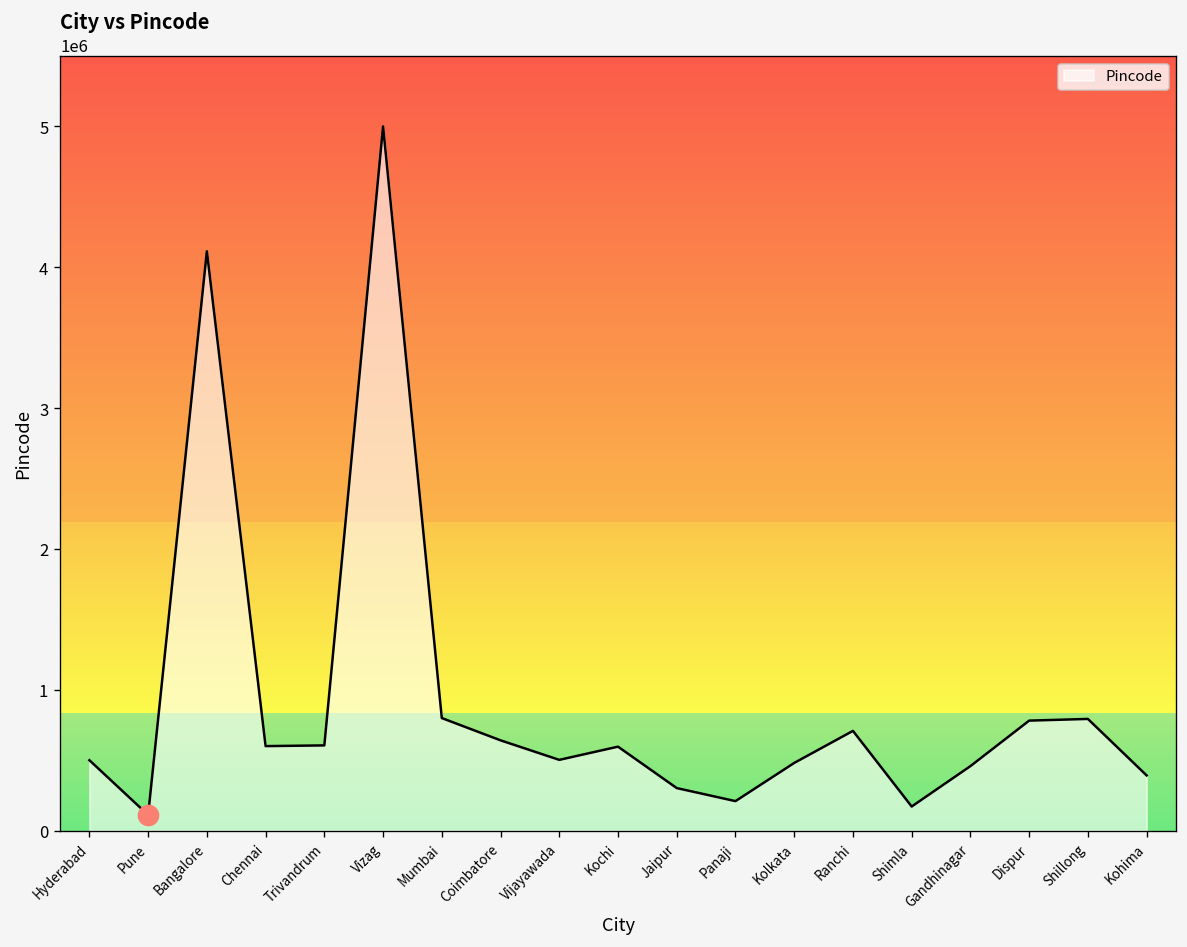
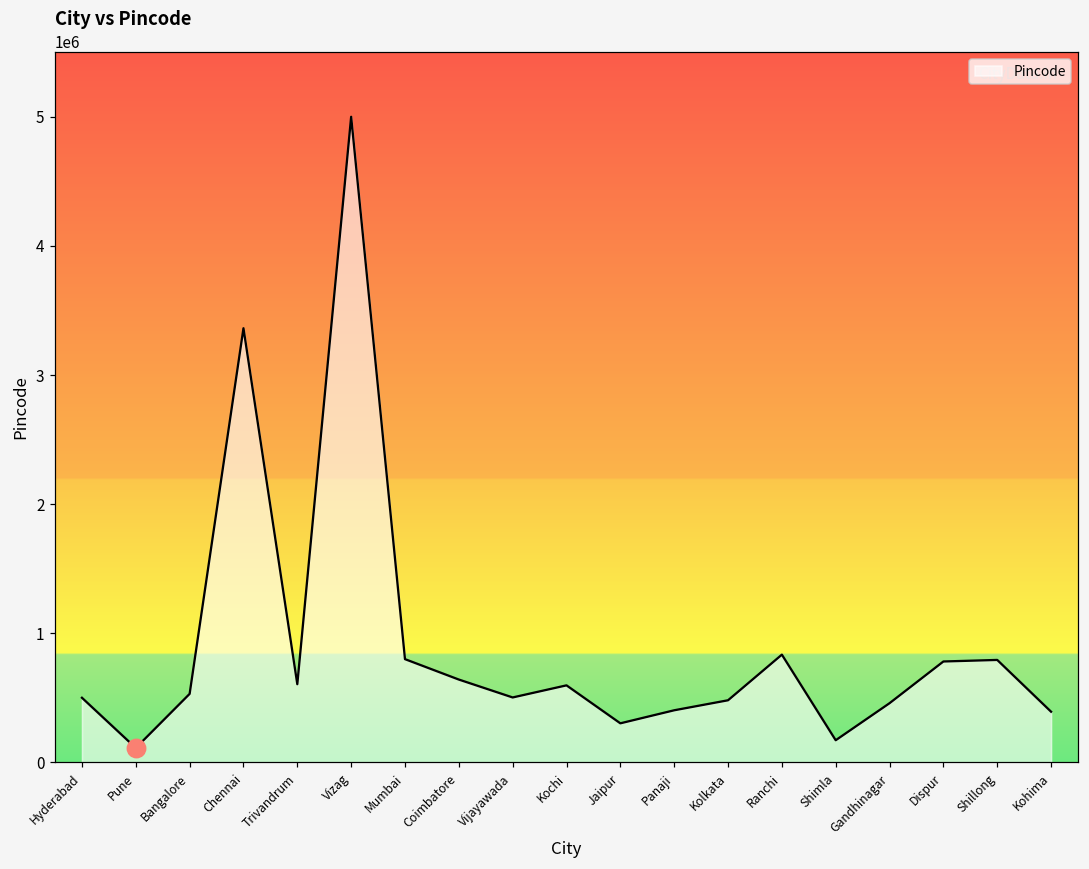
Pincode, Bangalore: 4110000 -> 530000
Pincode, Chennai: 600000 -> 3360000
Pincode, Panaji: 210000 -> 400000
Pincode, Ranchi: 710000 -> 830000
